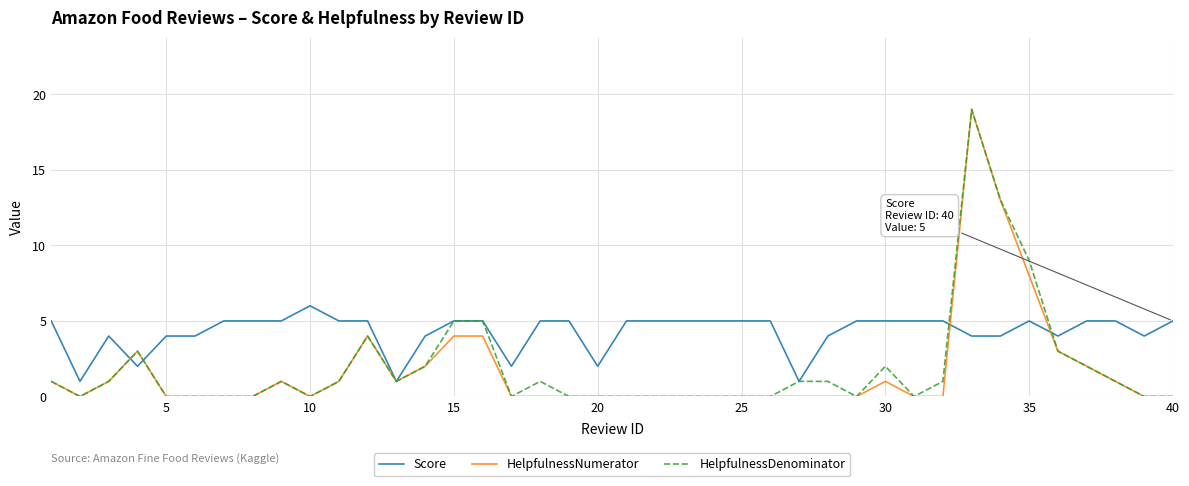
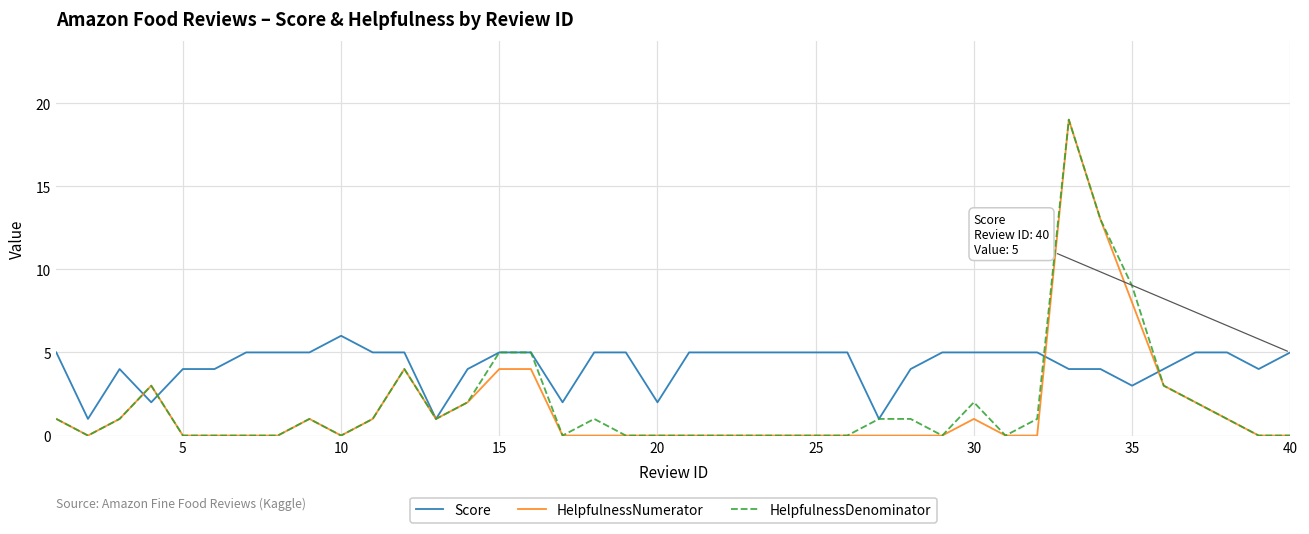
Score, 35: 5 -> 3
